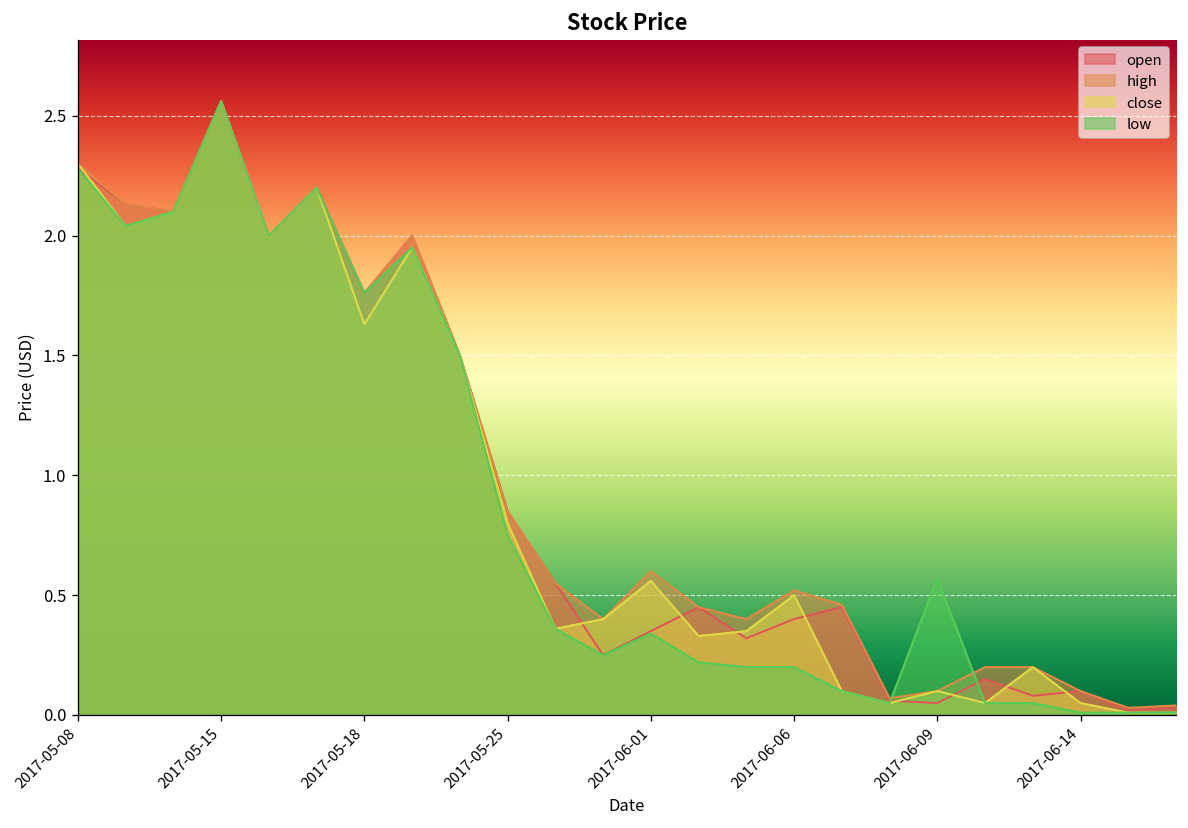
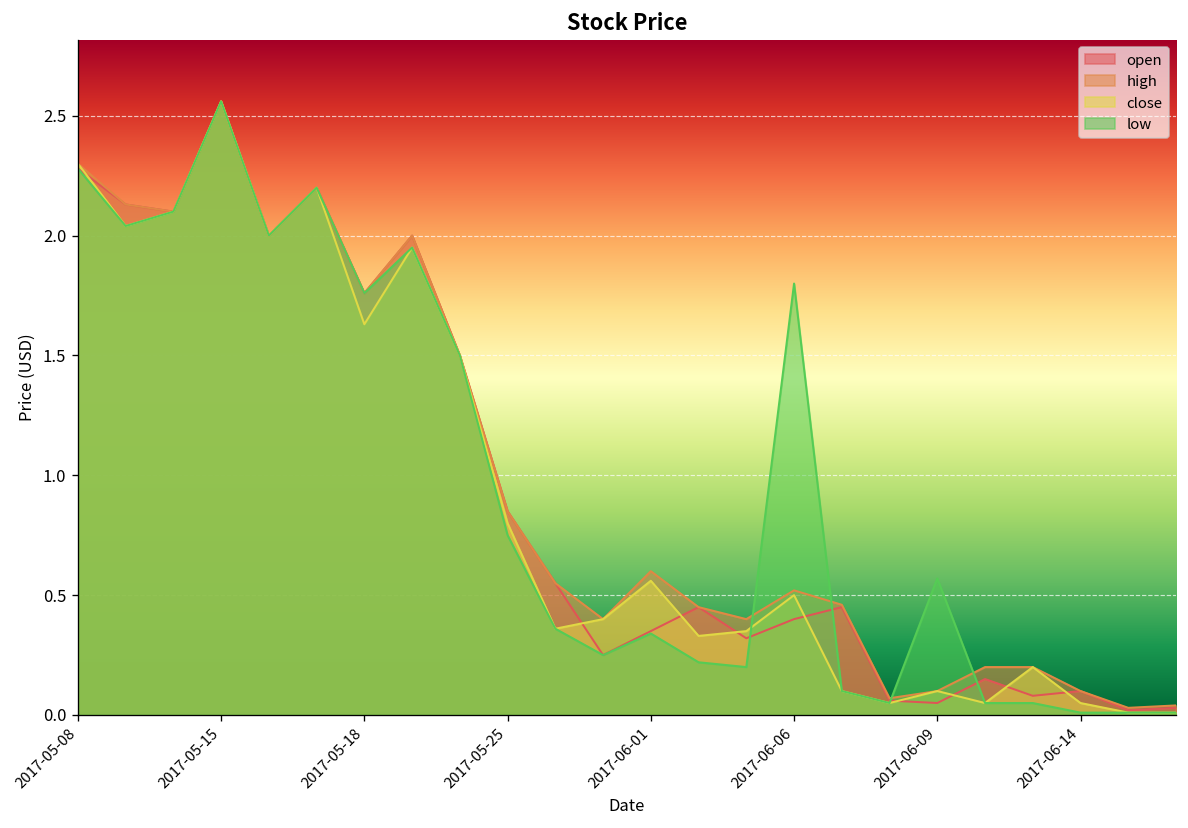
low, 2017-06-06: 0.2 -> 1.8
